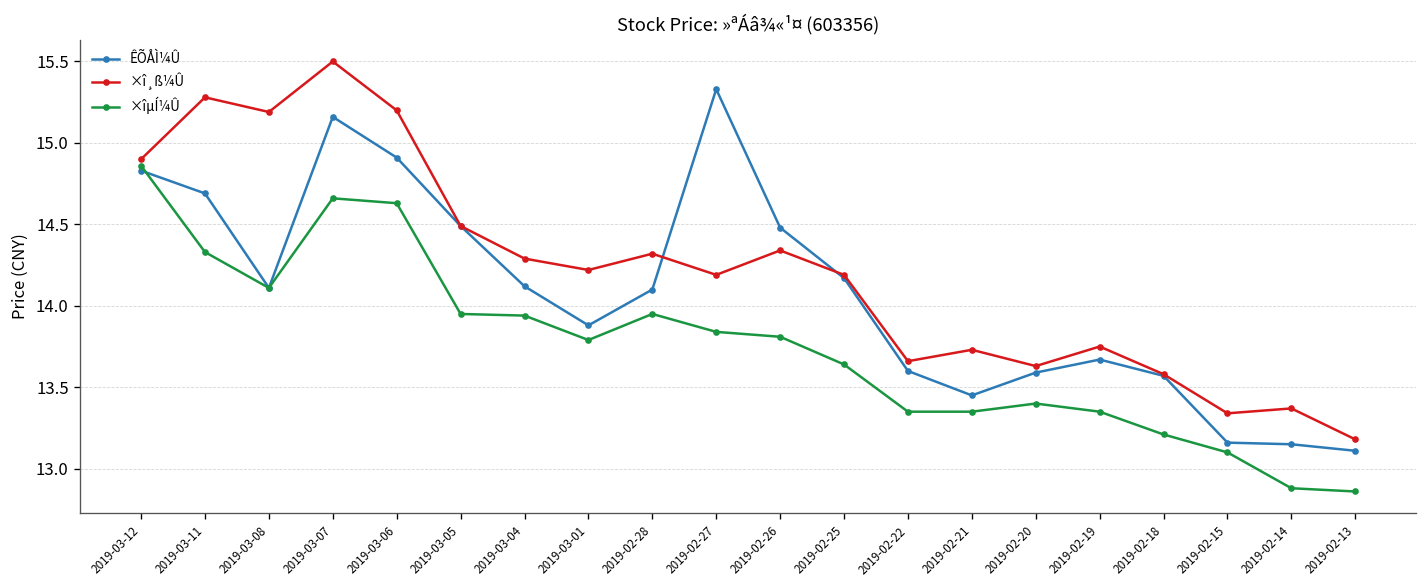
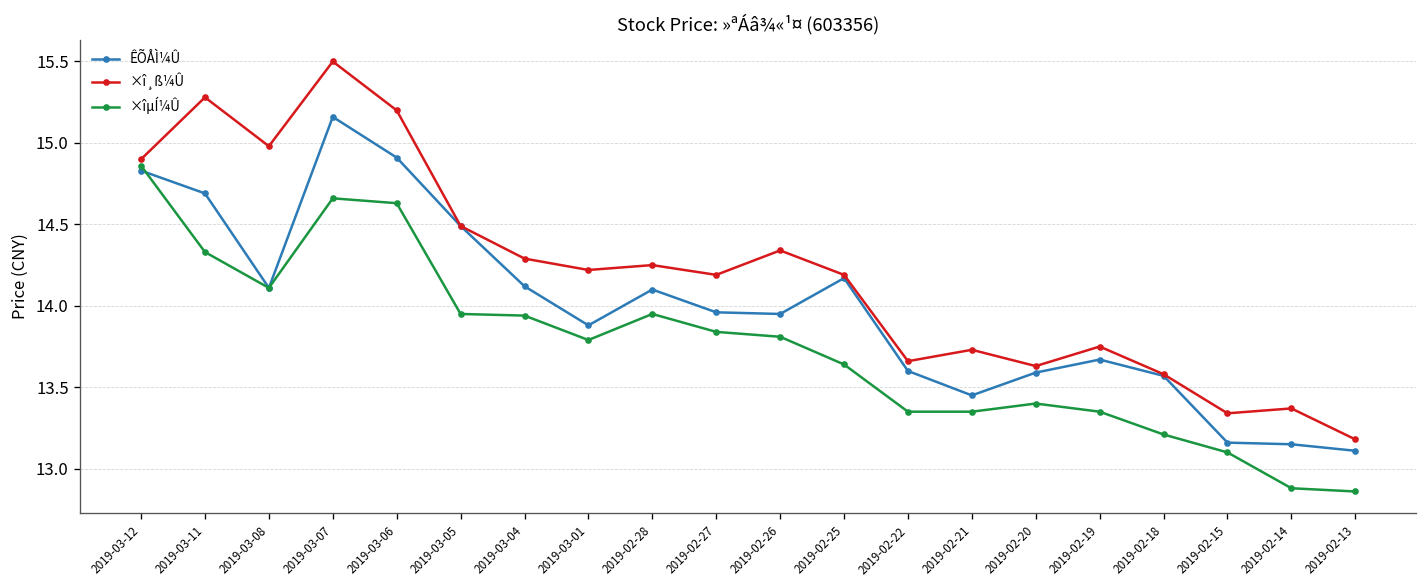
×î¸ß¼Û, 2019-03-08: 15.19 -> 14.98
×î¸ß¼Û, 2019-02-28: 14.32 -> 14.25
ÊÕÅÌ¼Û, 2019-02-27: 15.33 -> 13.96
ÊÕÅÌ¼Û, 2019-02-26: 14.48 -> 13.95
